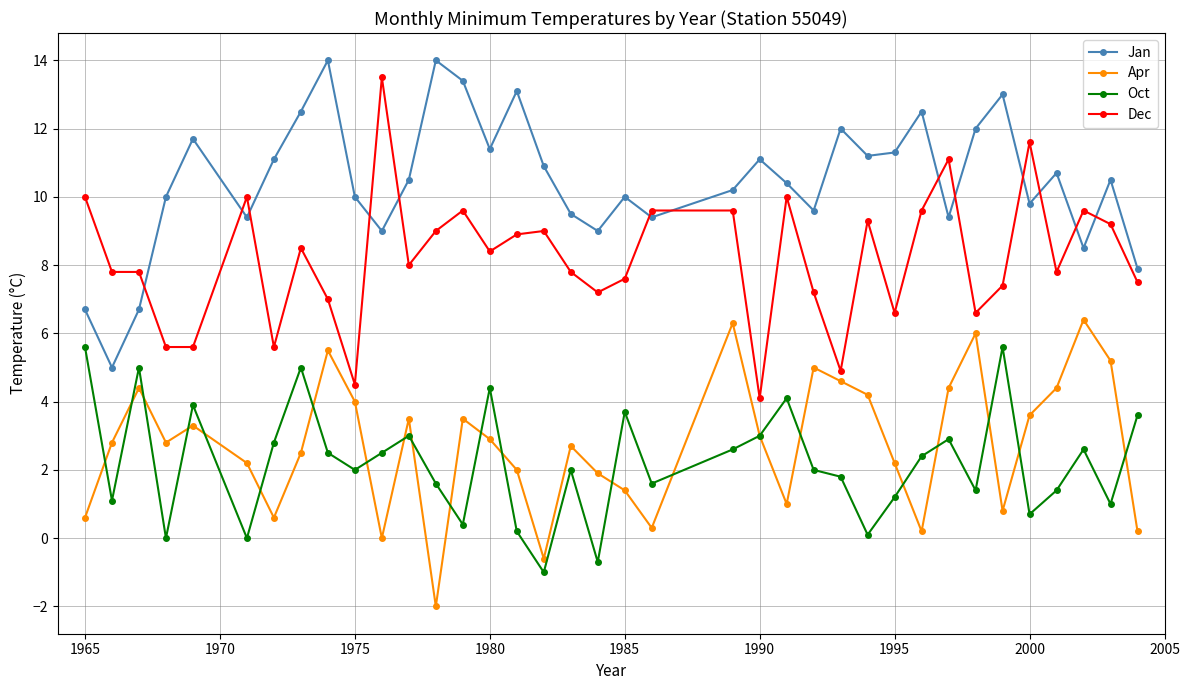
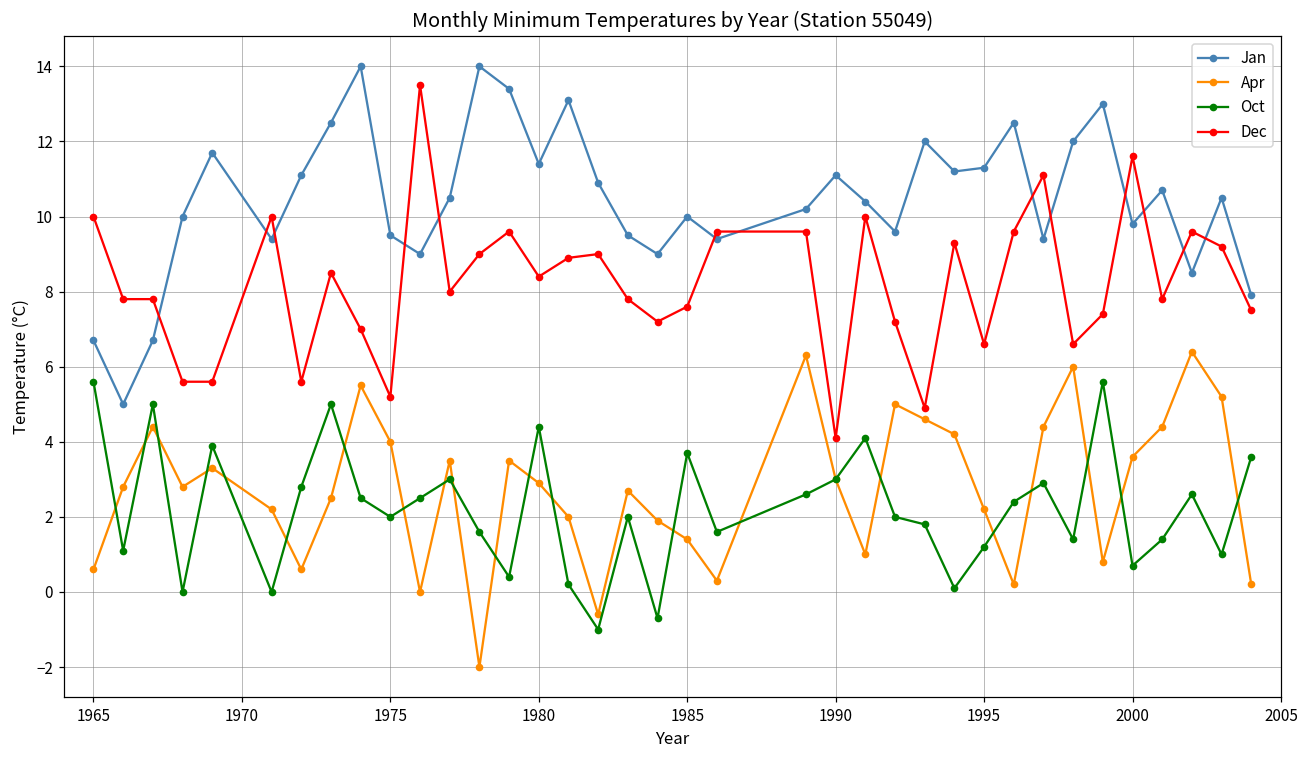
Jan, 1975: 10.0 -> 9.5
Dec, 1975: 4.5 -> 5.2
